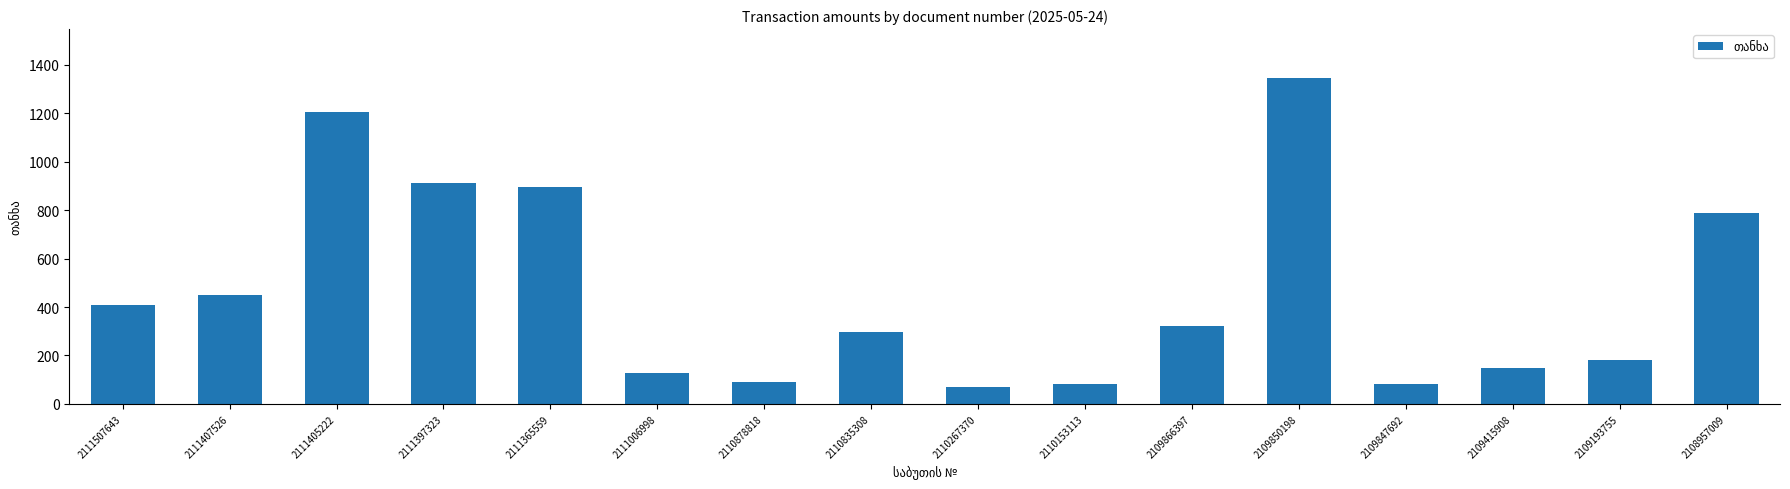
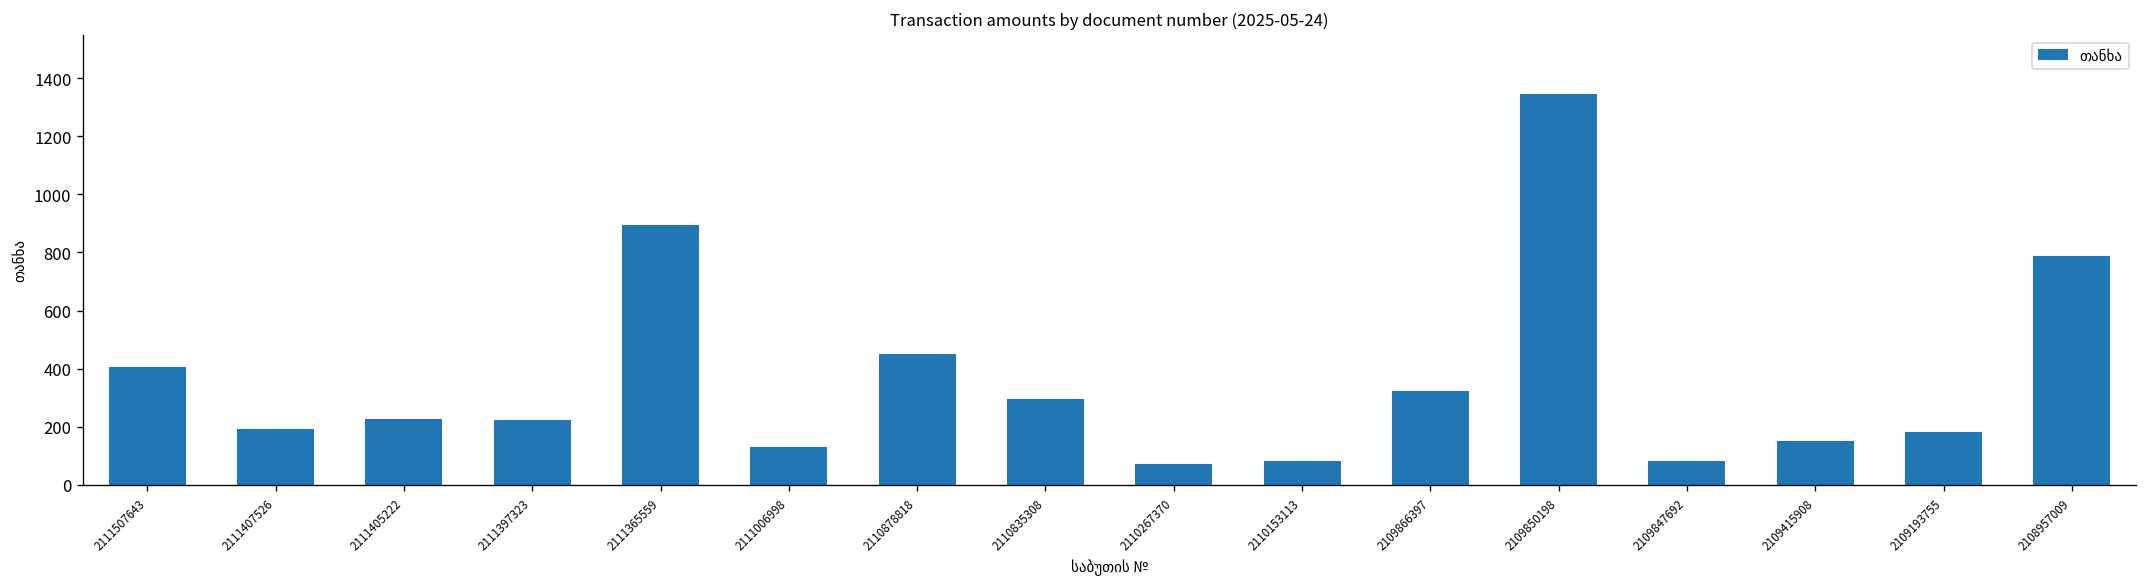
2111407526: 450 -> 190
2111405222: 1200 -> 230
2111397323: 910 -> 220
2110878818: 90 -> 450
